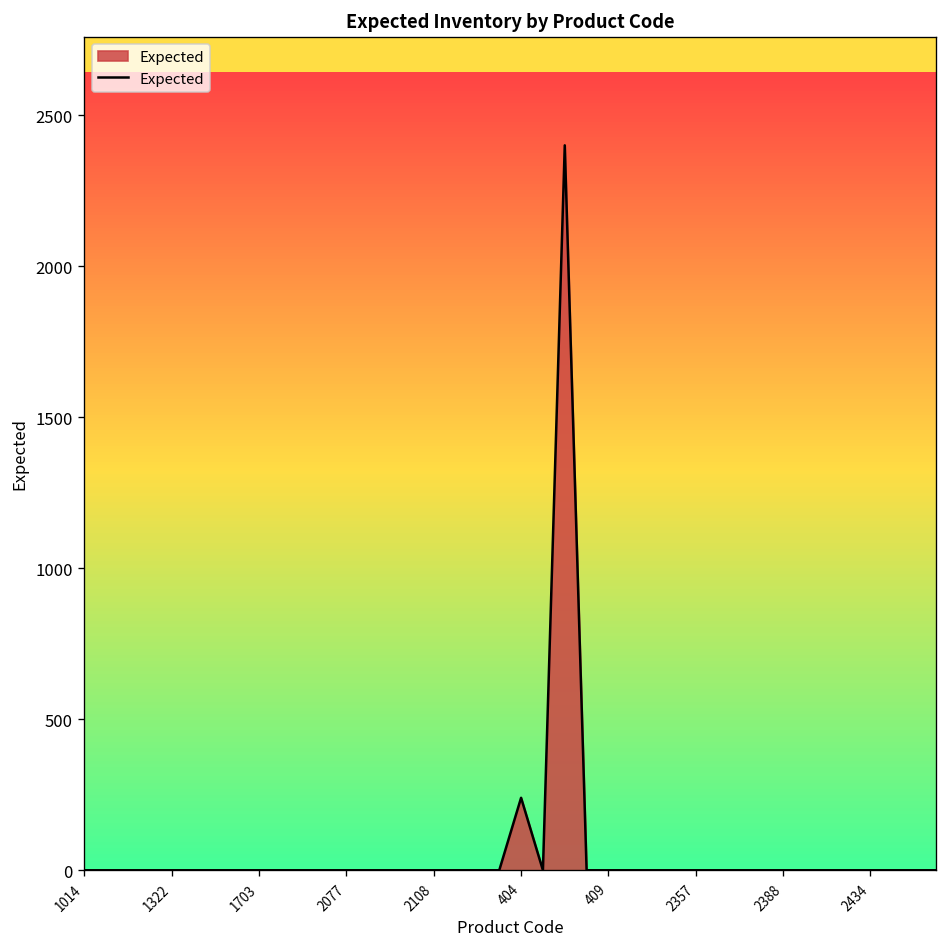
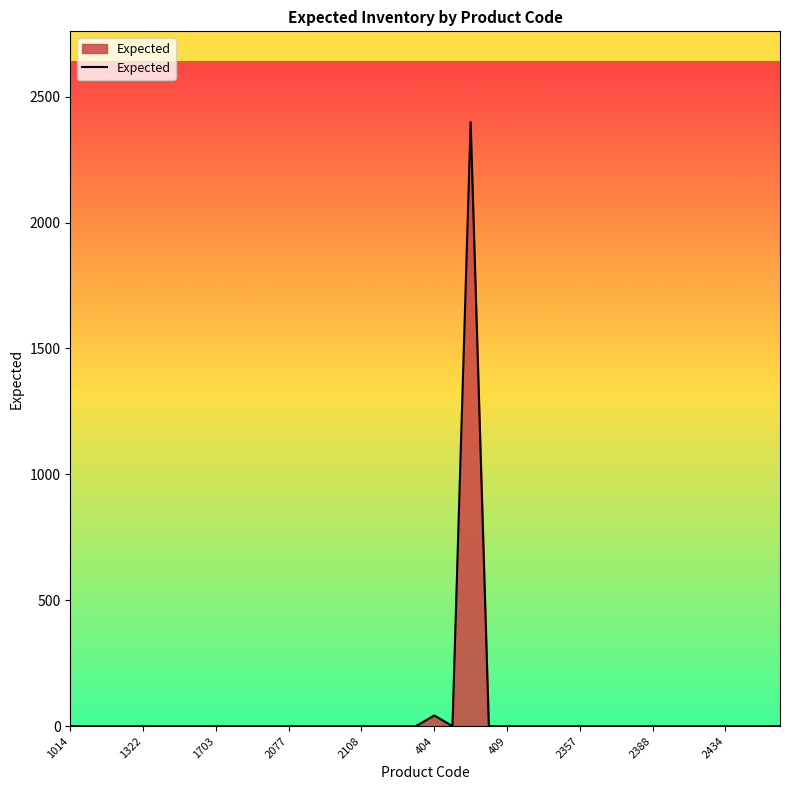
404: 240 -> 40
